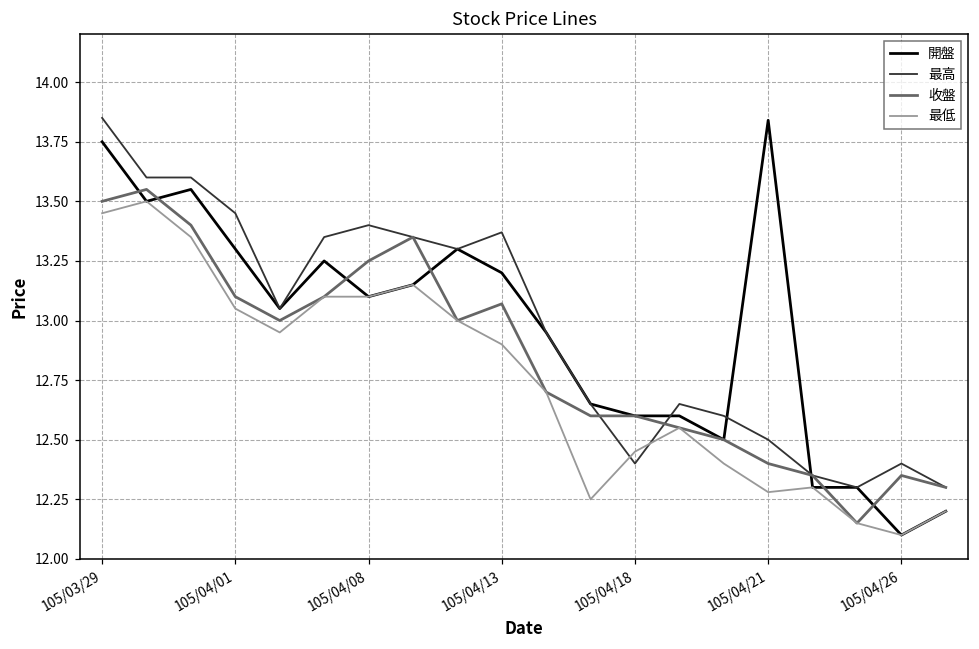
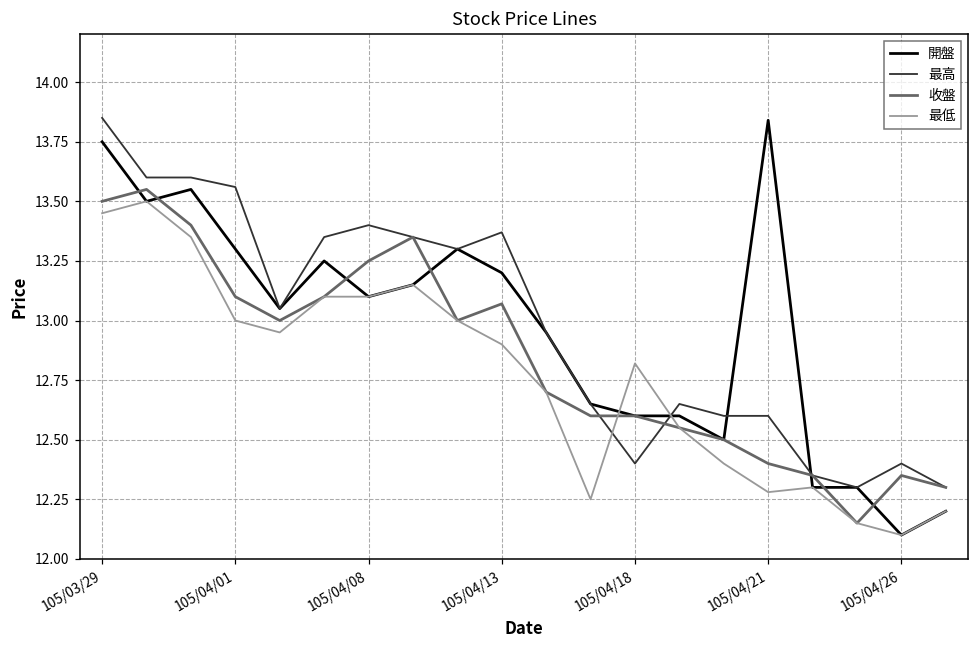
最高, 105/04/01: 13.45 -> 13.56
最低, 105/04/01: 13.05 -> 13.00
最低, 105/04/18: 12.45 -> 12.82
最高, 105/04/21: 12.5 -> 12.6
